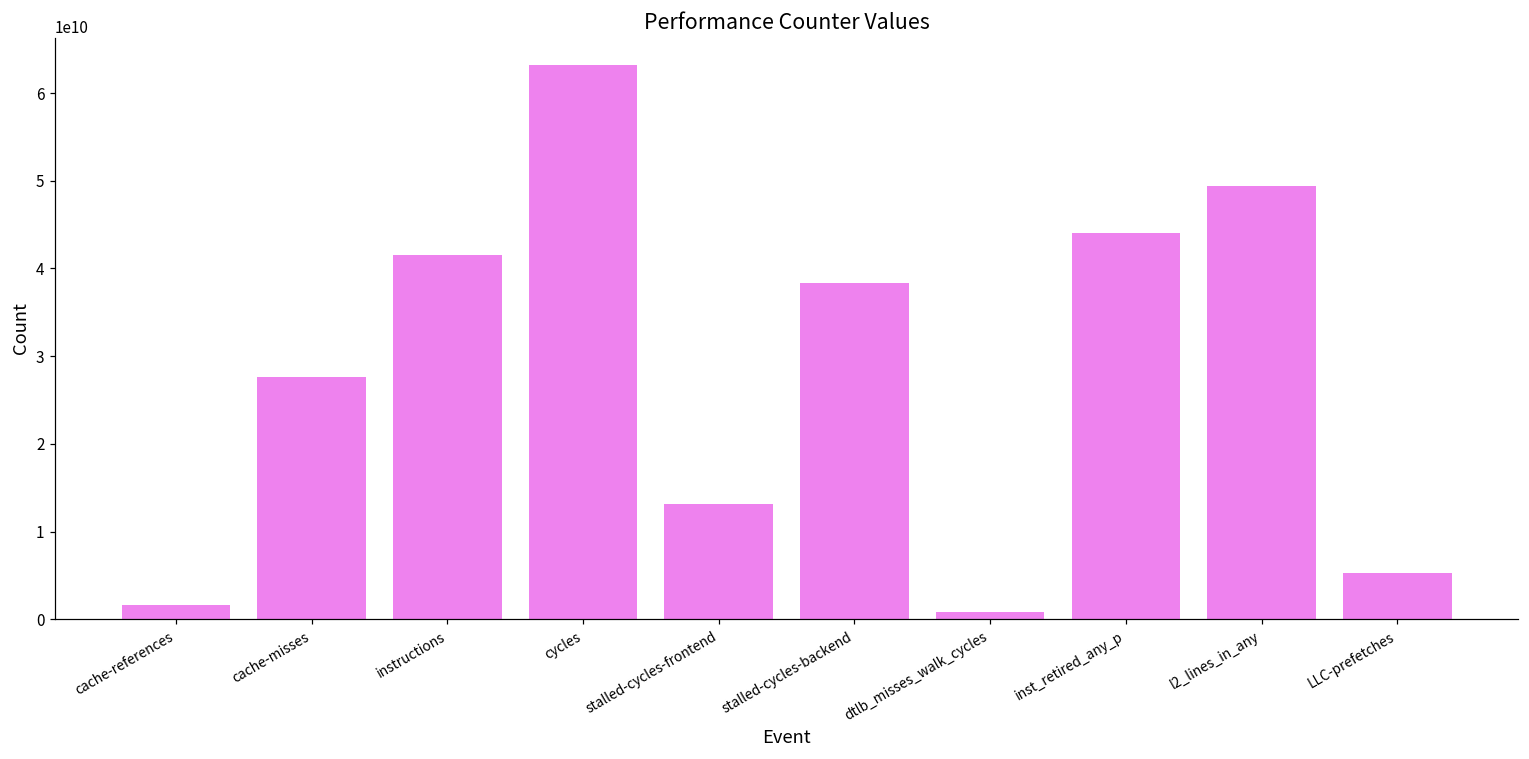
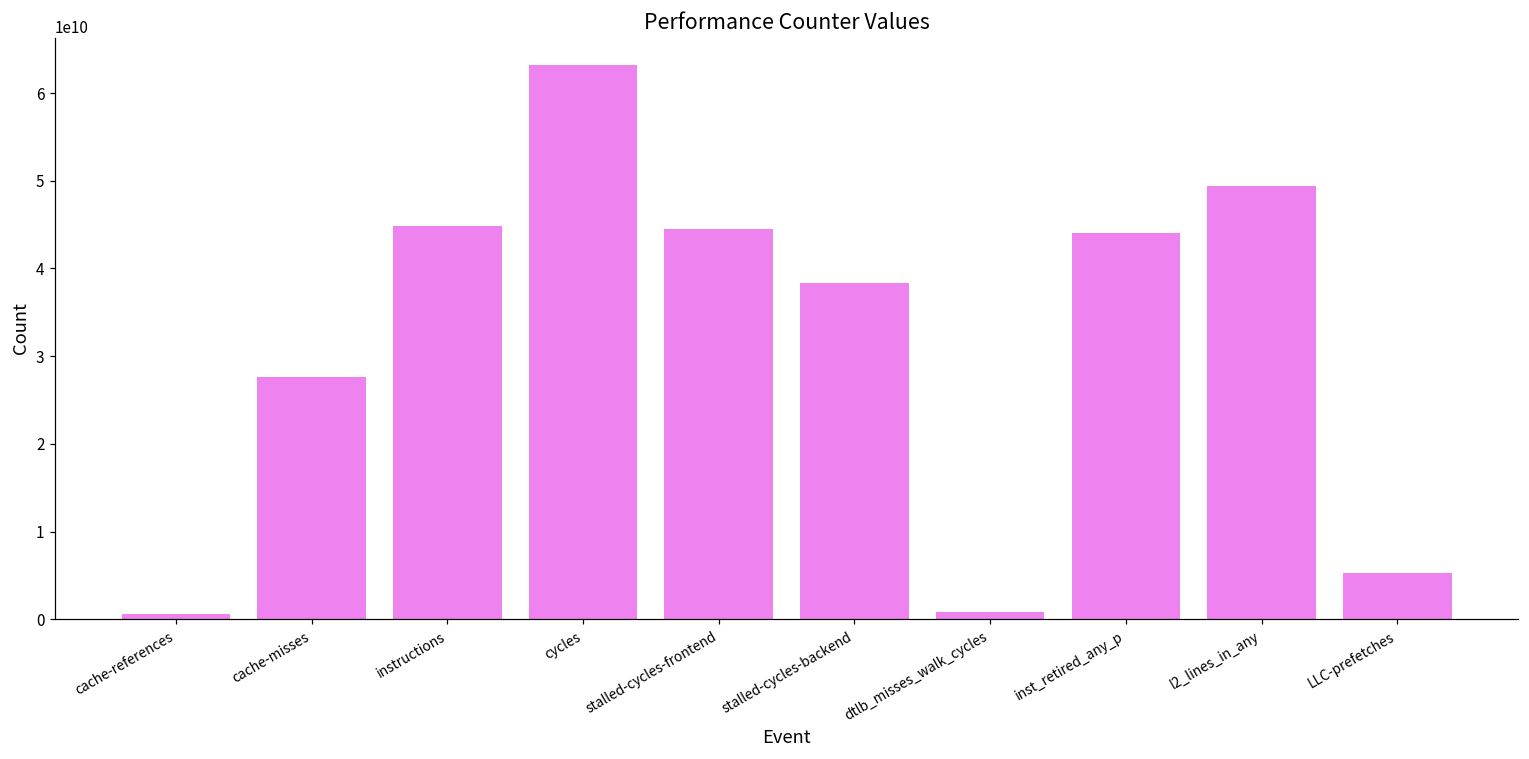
cache-references: 2000000000 -> 1000000000
instructions: 41000000000 -> 45000000000
stalled-cycles-frontend: 13000000000 -> 44000000000
